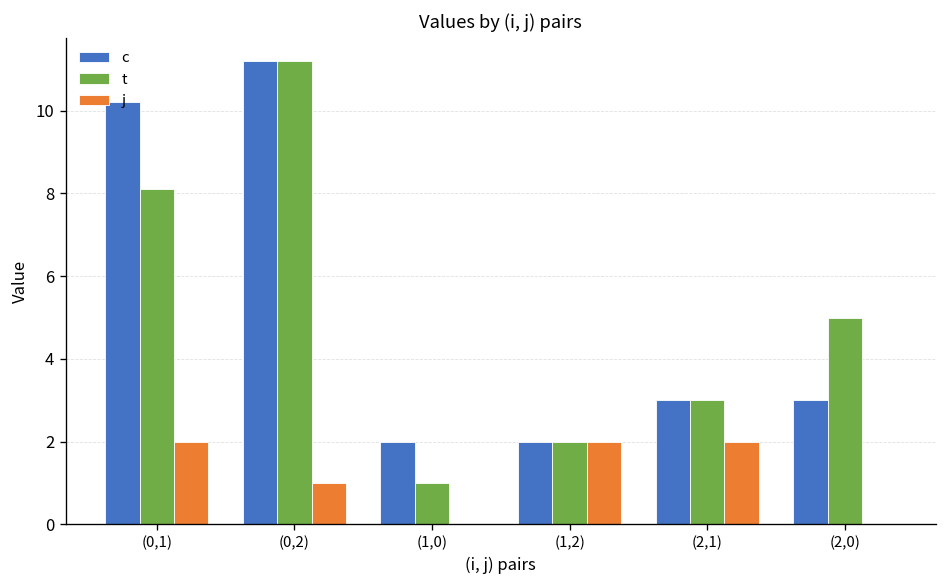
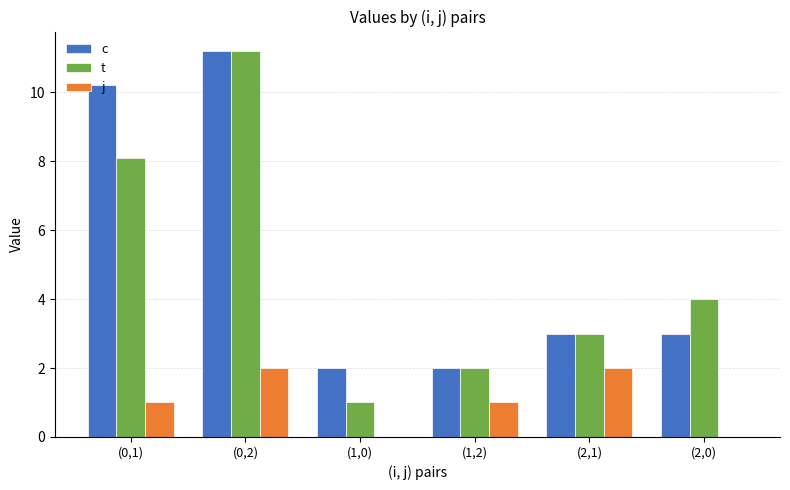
j, (0,1): 2 -> 1
j, (0,2): 1 -> 2
j, (1,2): 2 -> 1
t, (2,0): 5 -> 4
